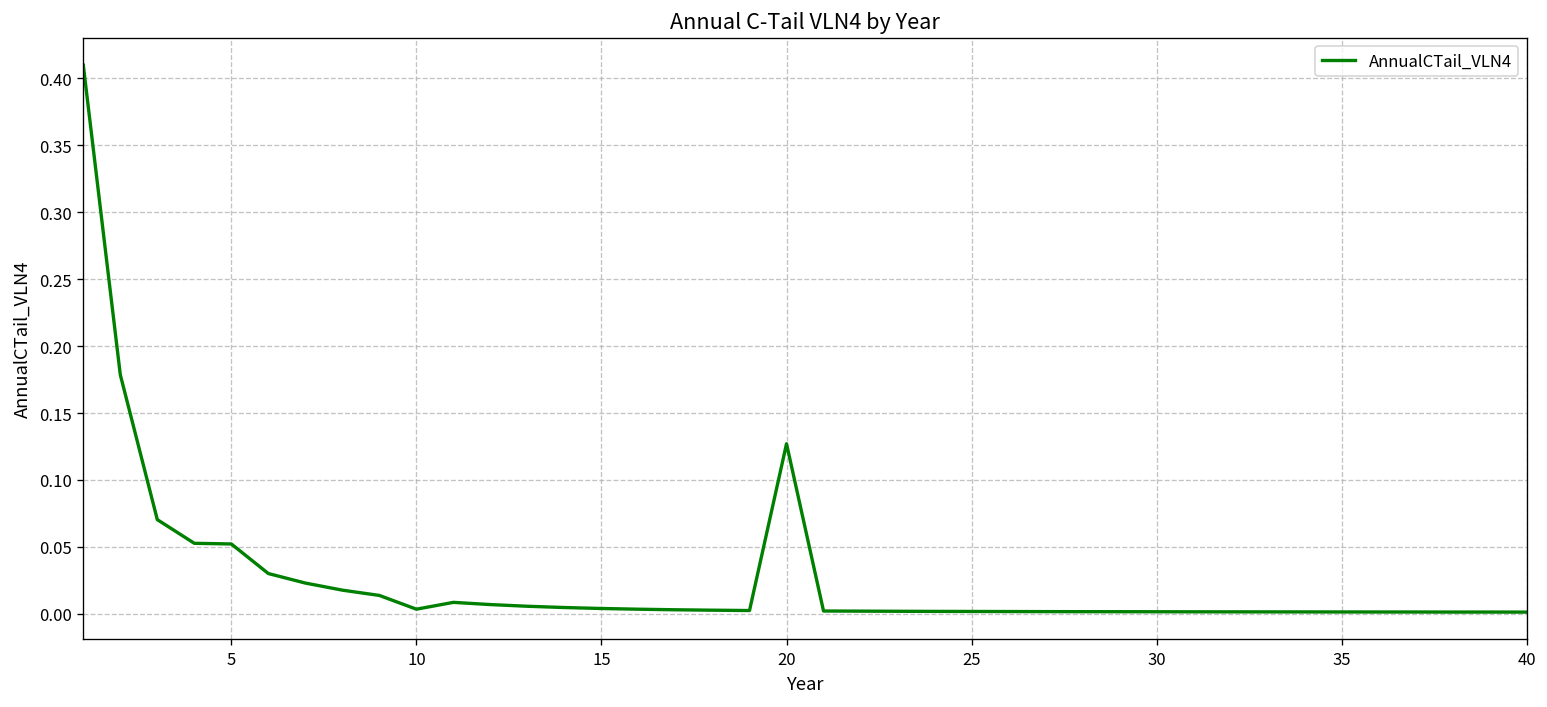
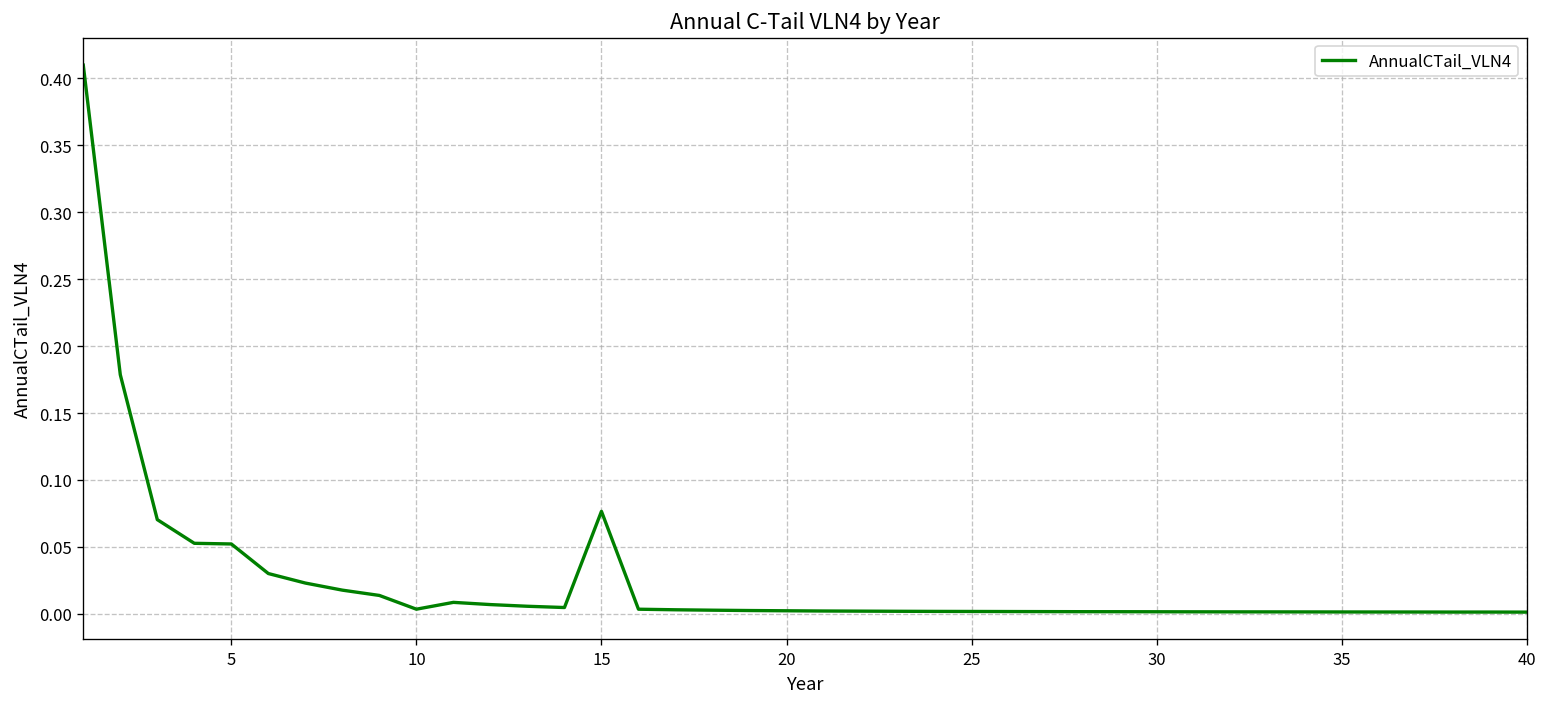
15: 0.004 -> 0.077
20: 0.127 -> 0.002
